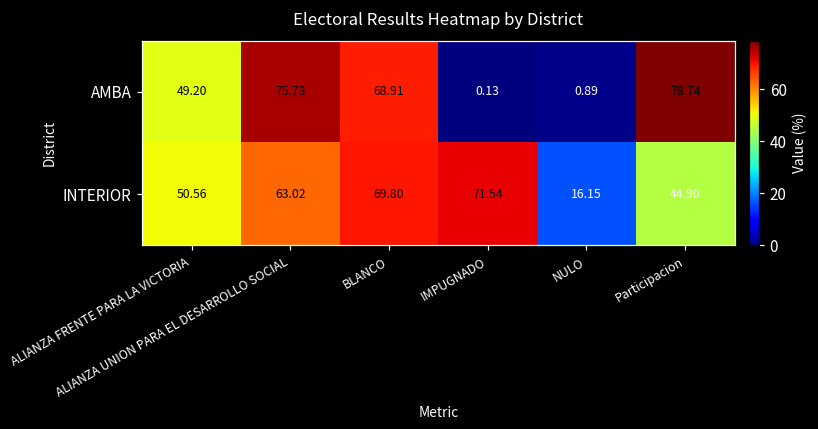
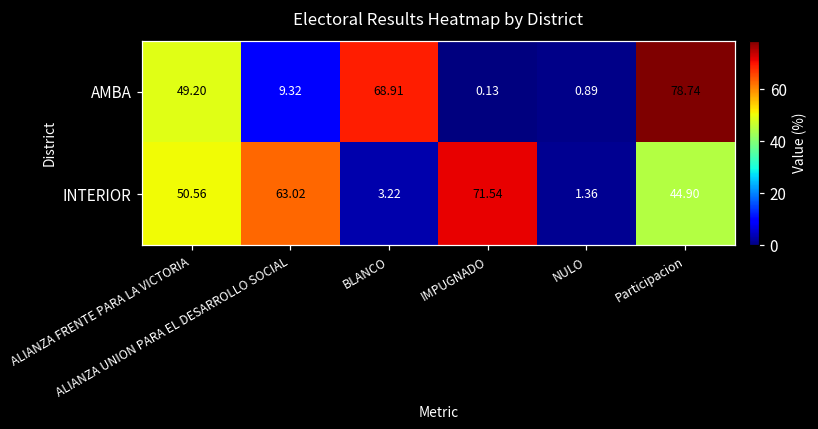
AMBA, ALIANZA UNION PARA EL DESARROLLO SOCIAL: 75.73 -> 9.32
INTERIOR, BLANCO: 69.80 -> 3.22
INTERIOR, NULO: 16.15 -> 1.36
